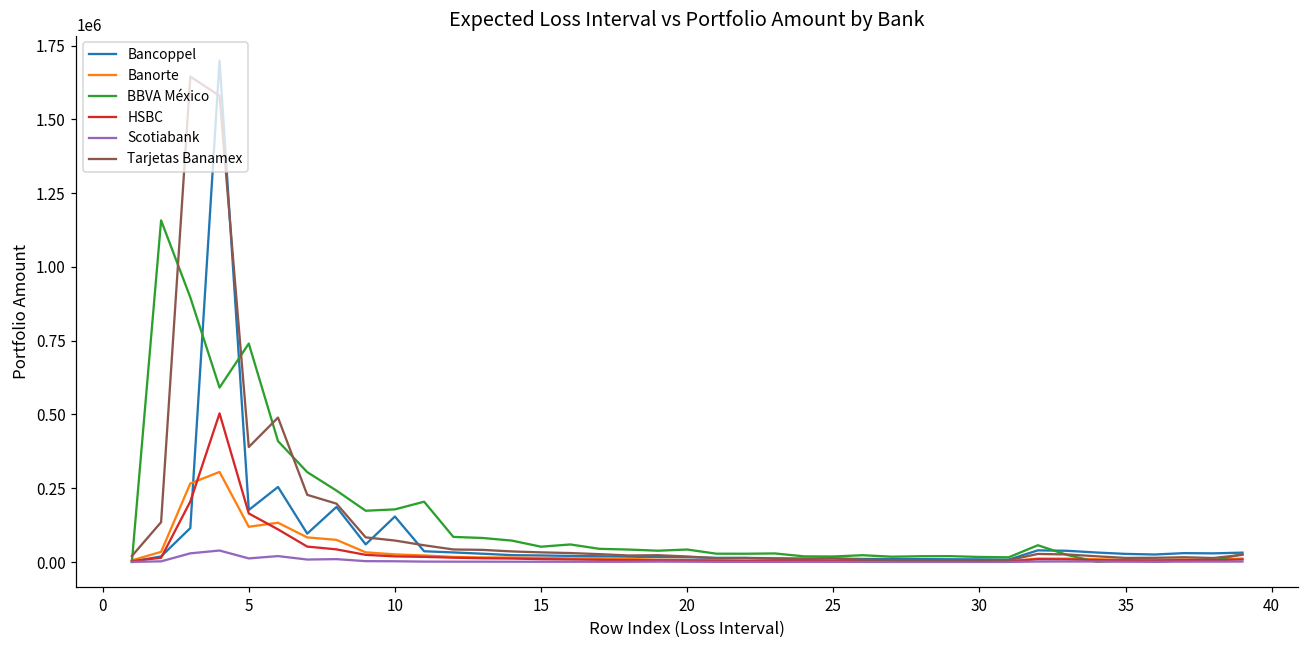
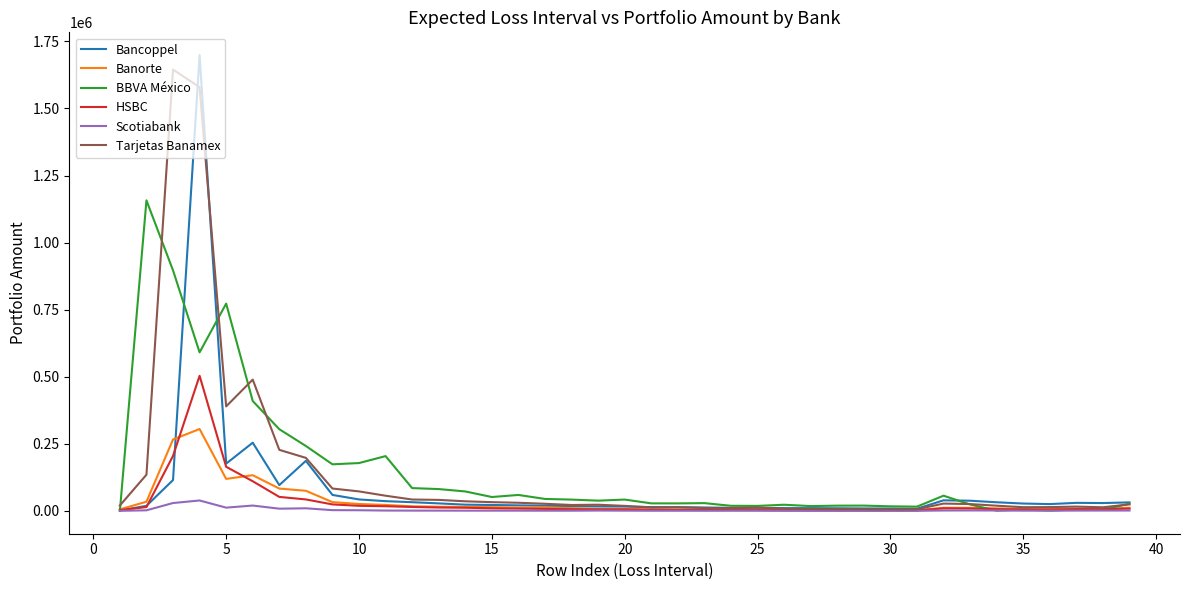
BBVA México, 5: 740000 -> 770000
Bancoppel, 10: 150000 -> 40000
